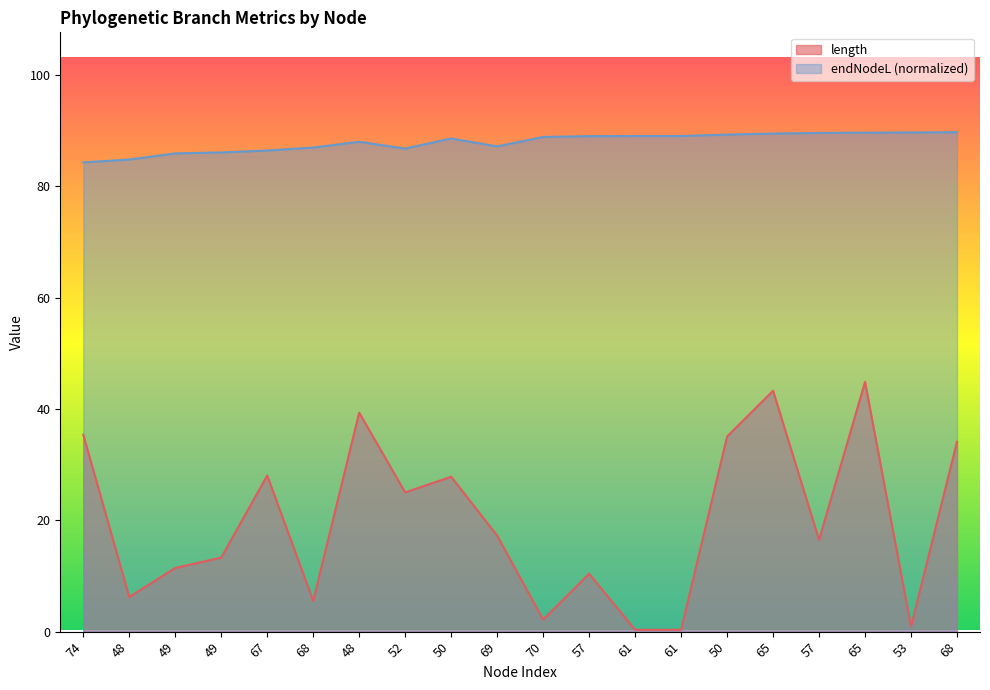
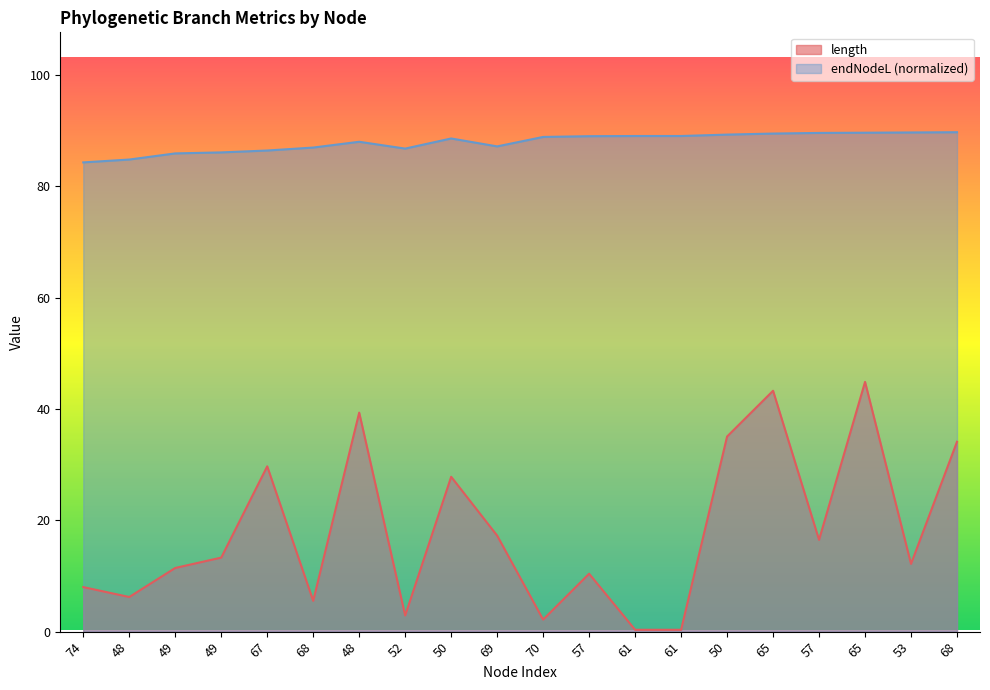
length, 74: 35 -> 8
length, 67: 28 -> 30
length, 52: 25 -> 3
length, 53: 1 -> 12
